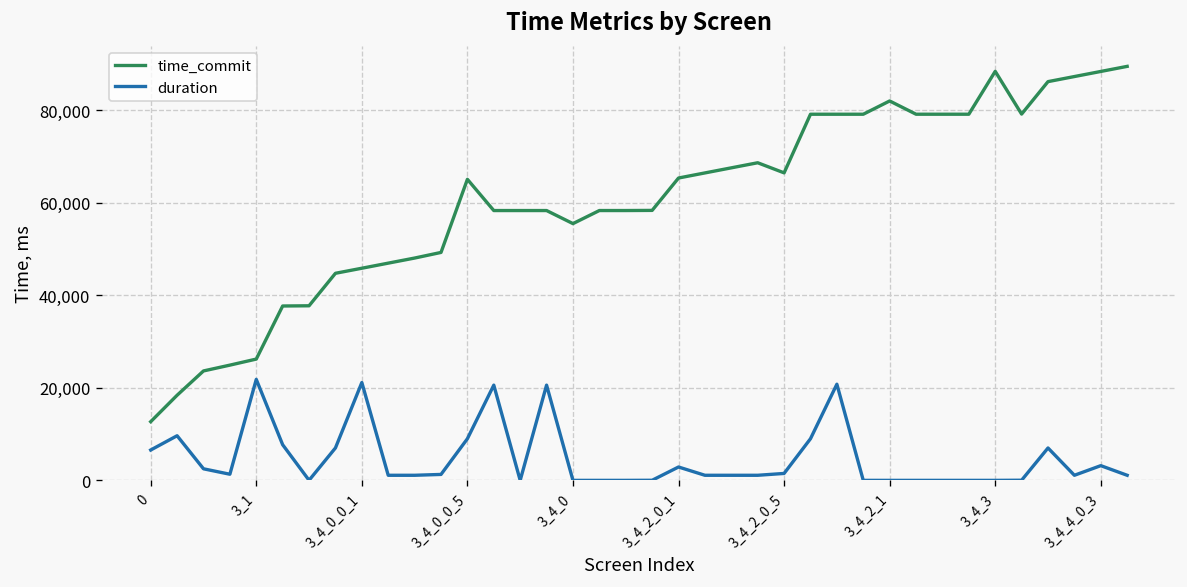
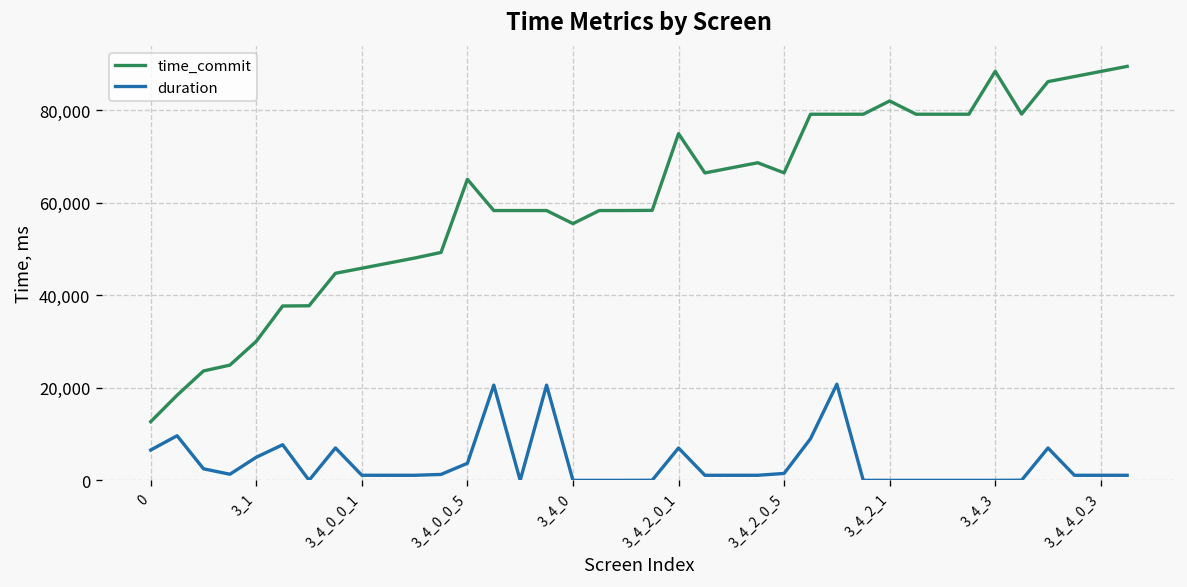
time_commit, 3_1: 26,000 -> 30,000
duration, 3_1: 22,000 -> 5,000
duration, 3_4_0_0_1: 21,000 -> 1,000
duration, 3_4_0_0_5: 9,000 -> 4,000
time_commit, 3_4_2_0_1: 65,000 -> 75,000
duration, 3_4_2_0_1: 3,000 -> 7,000
duration, 3_4_4_0_3: 3,000 -> 1,000
